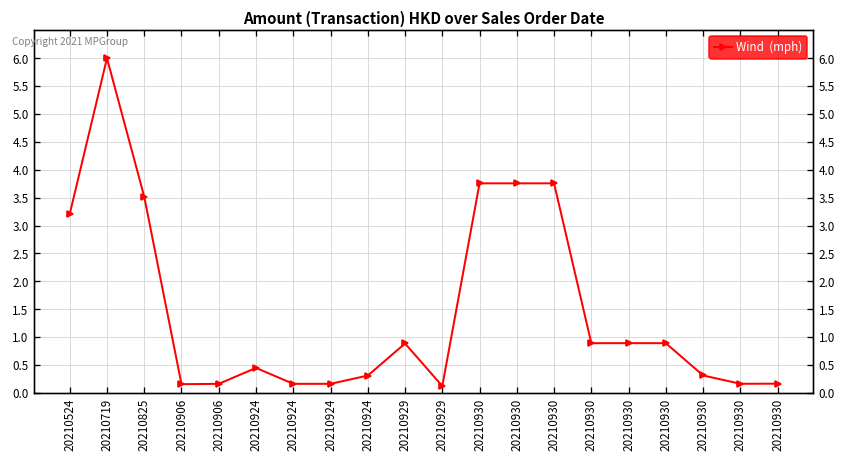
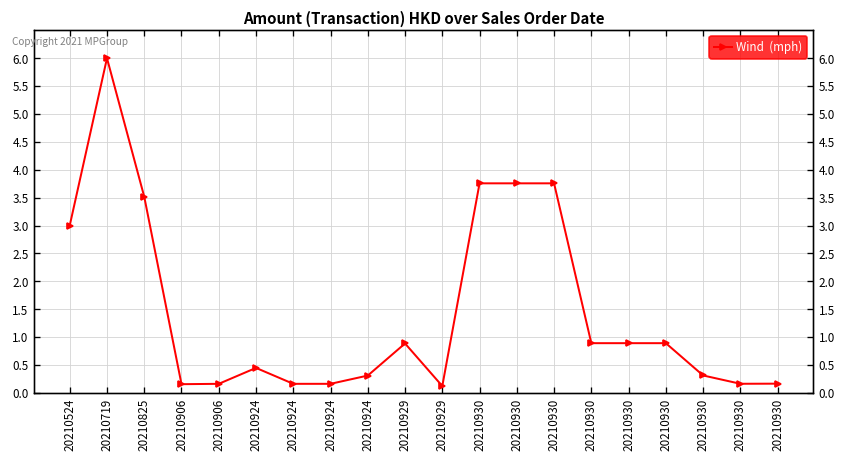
20210524: 3.2 -> 3.0
